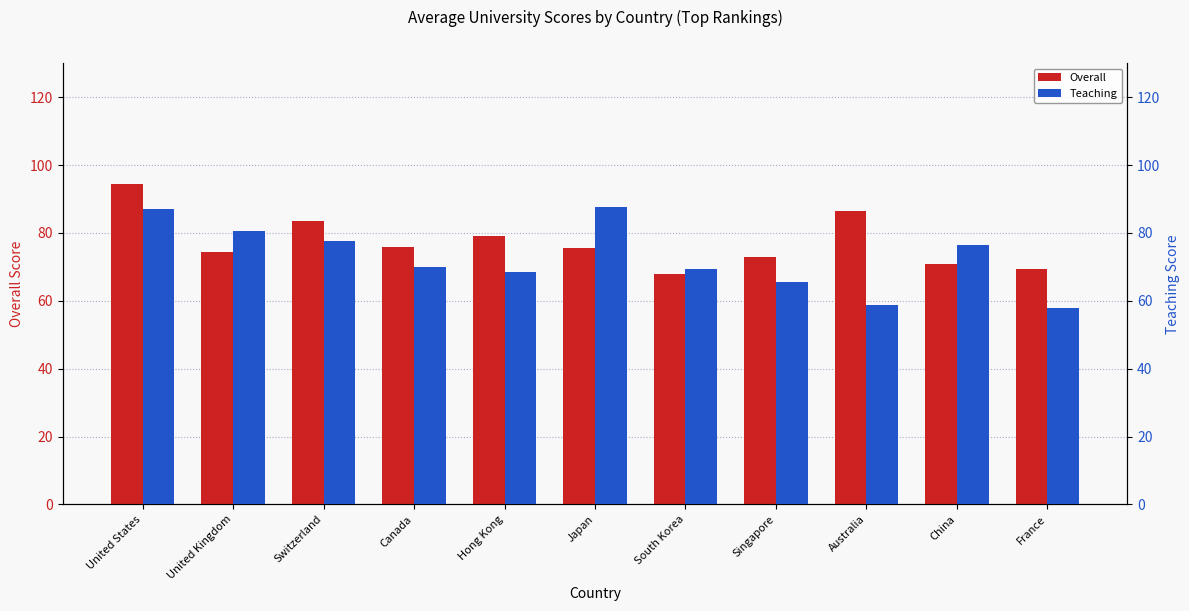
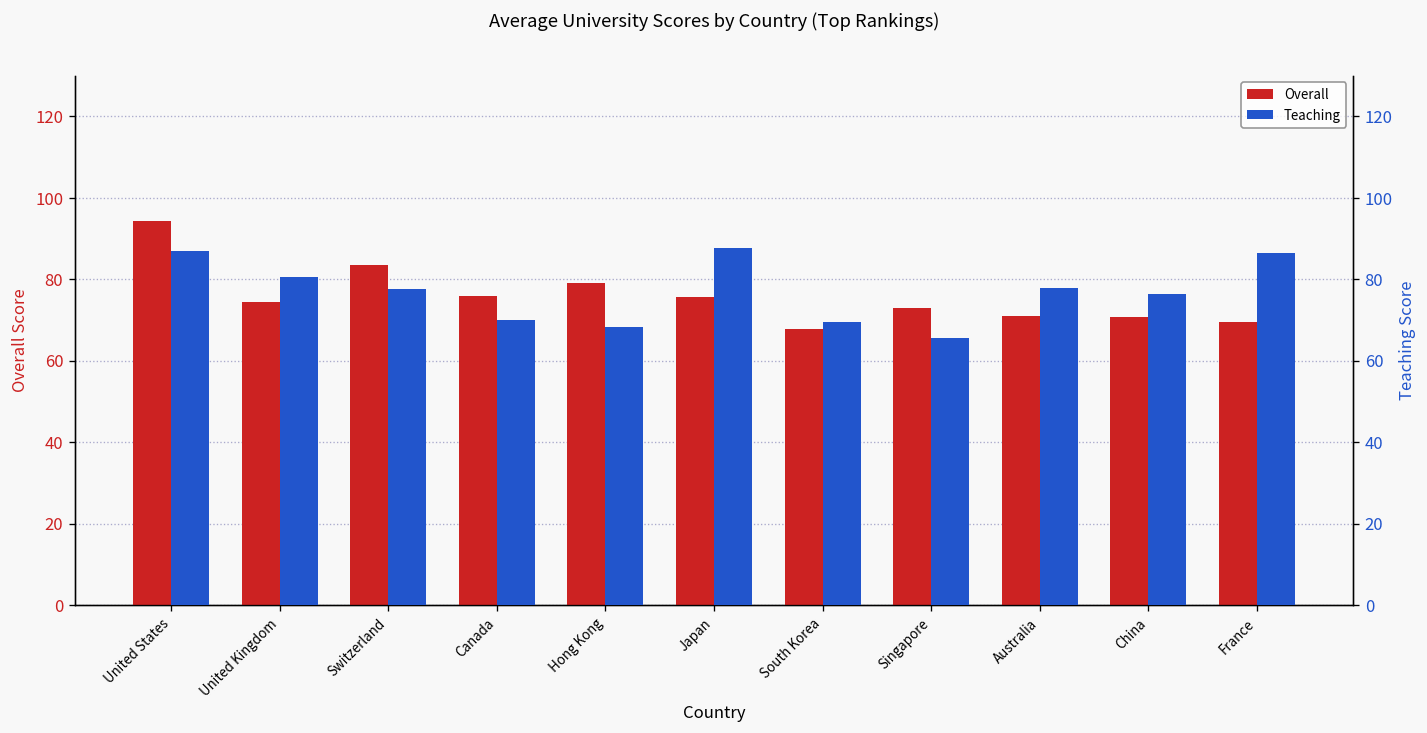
Overall, Australia: 87 -> 71
Teaching, Australia: 59 -> 78
Teaching, France: 58 -> 86
